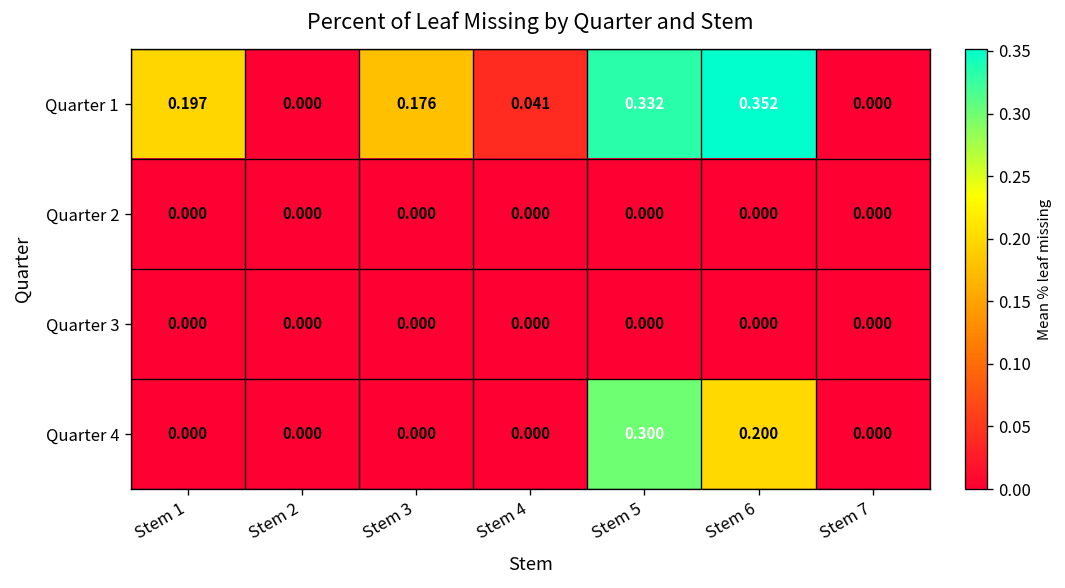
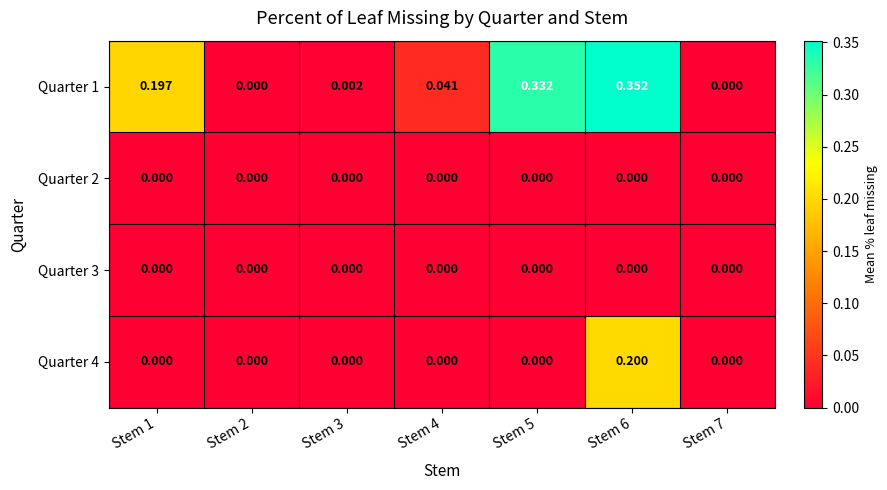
Quarter 1, Stem 3: 0.176 -> 0.002
Quarter 4, Stem 5: 0.300 -> 0.000
